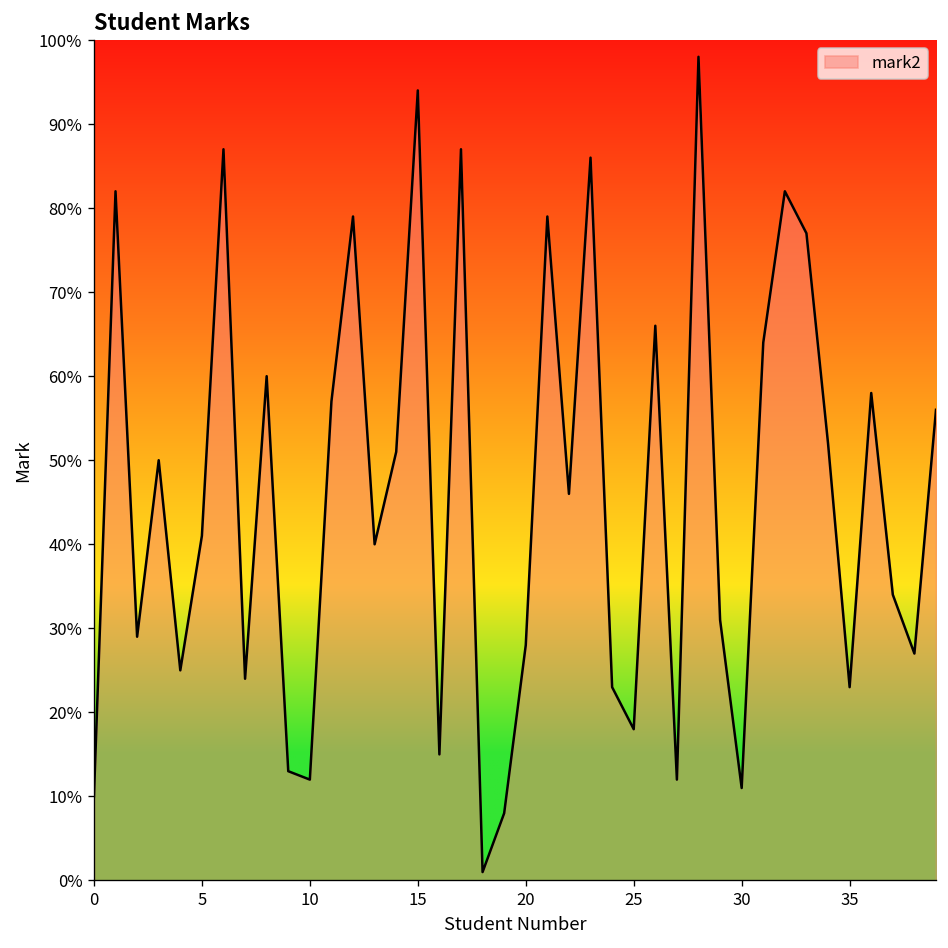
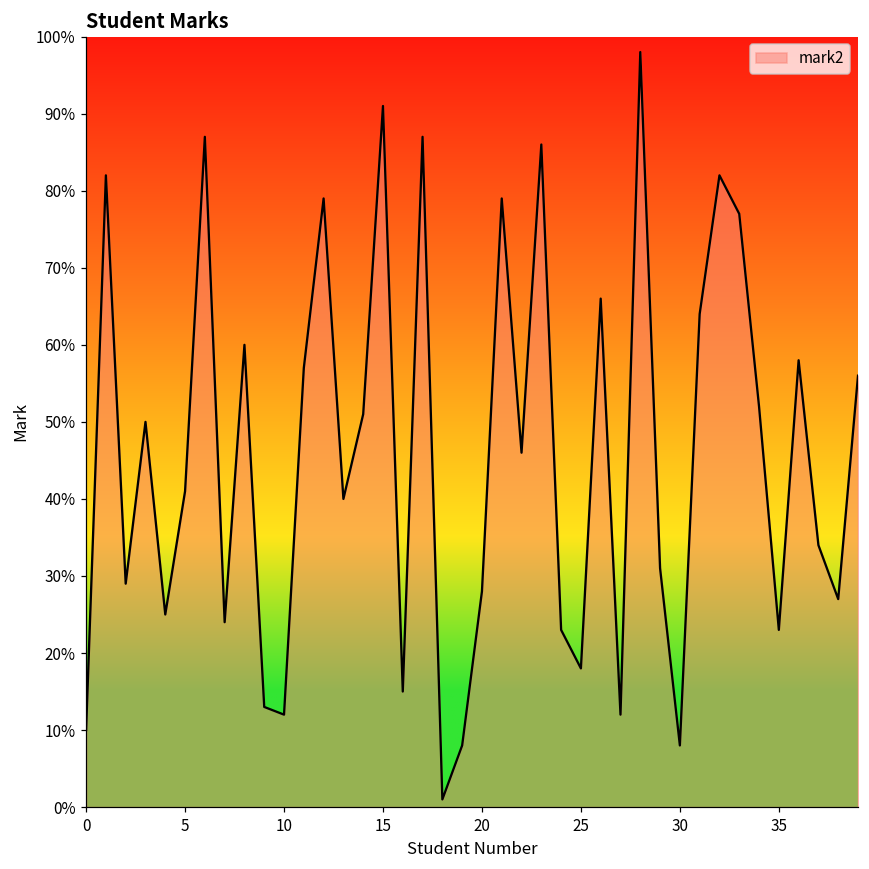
15: 94% -> 91%
30: 11% -> 8%
